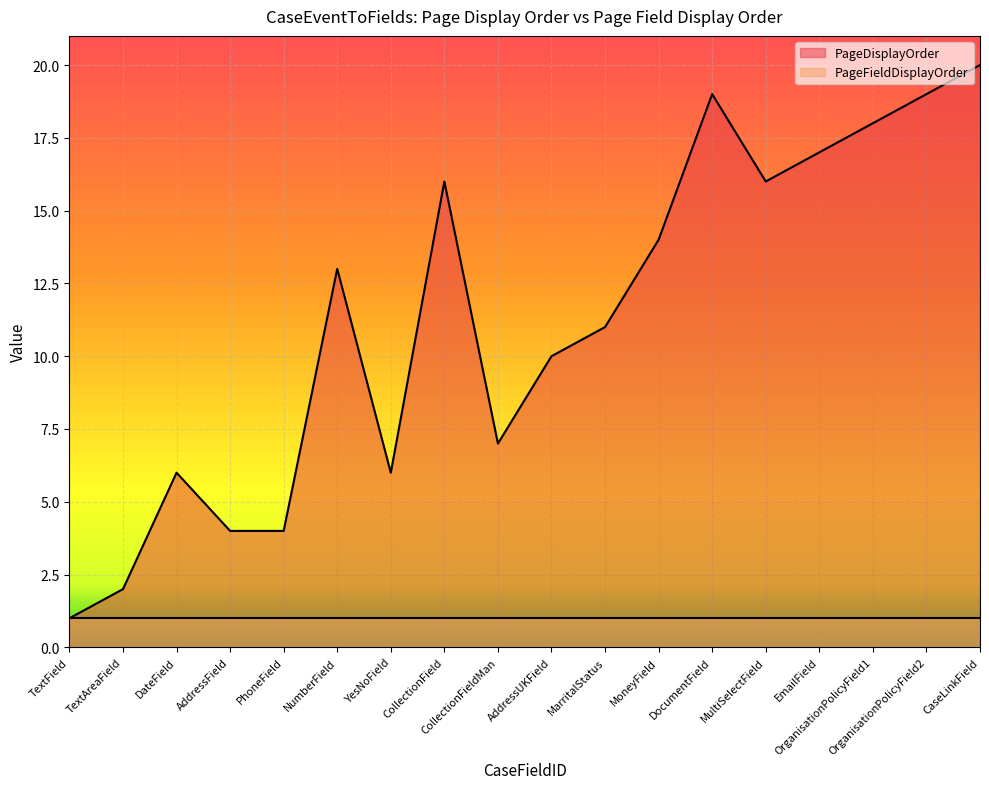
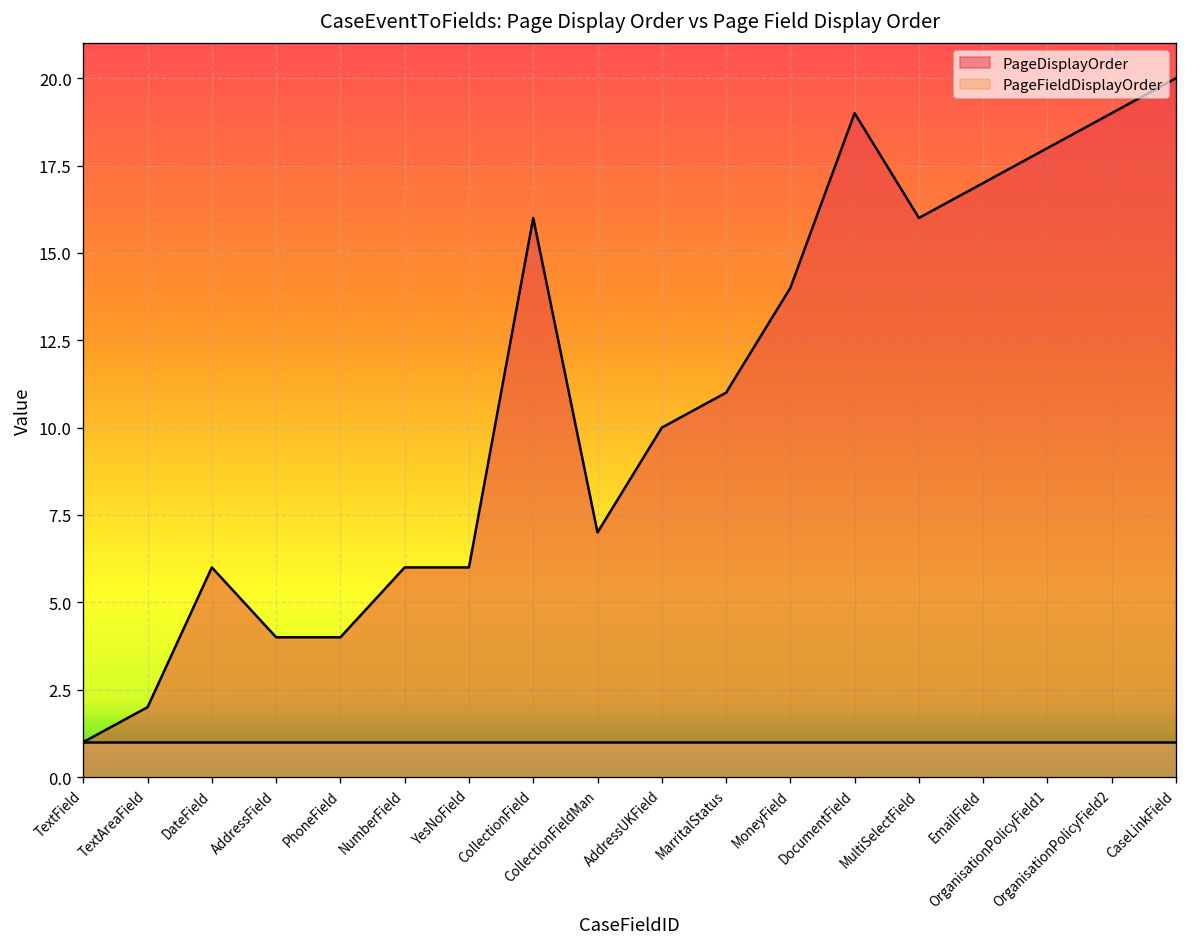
PageDisplayOrder, NumberField: 13 -> 6
